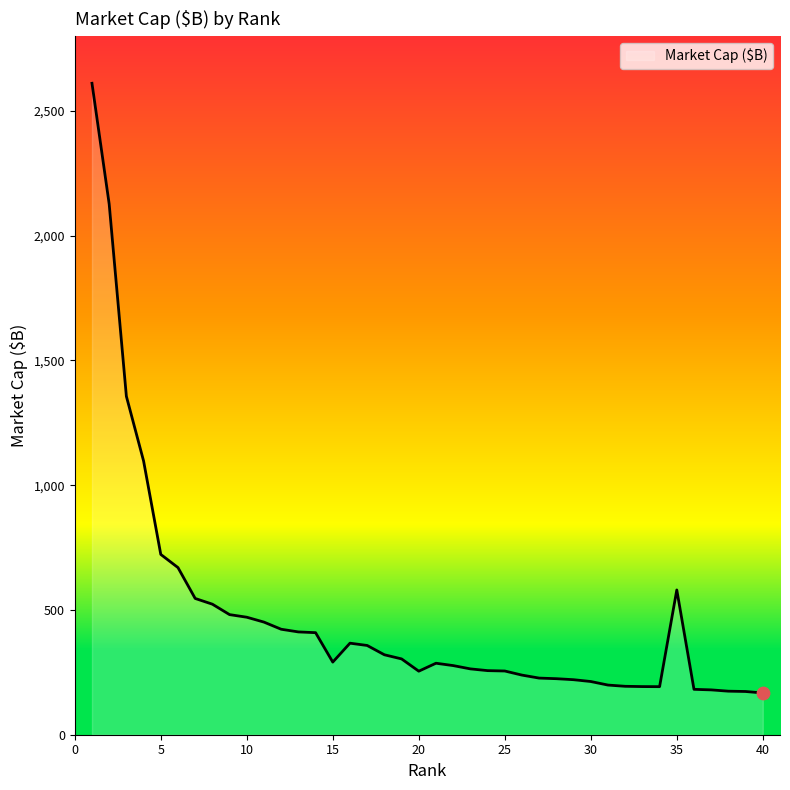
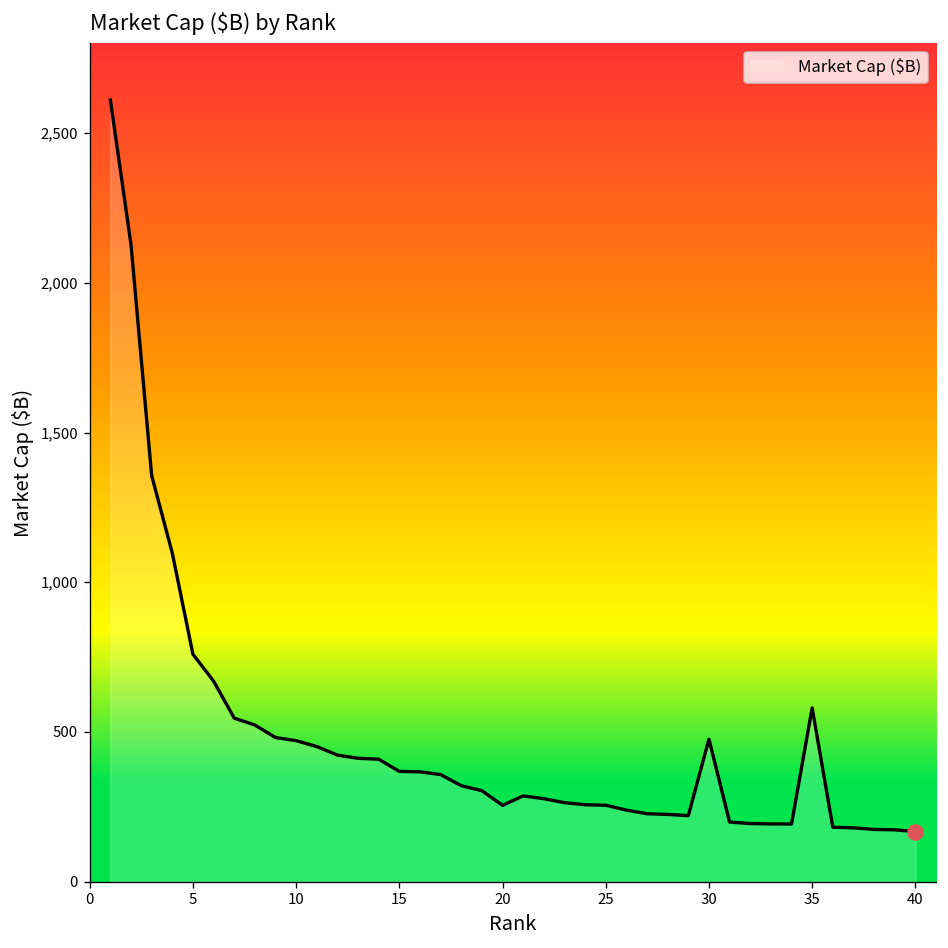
Market Cap ($B), 5: 720 -> 760
Market Cap ($B), 15: 290 -> 370
Market Cap ($B), 30: 210 -> 480
